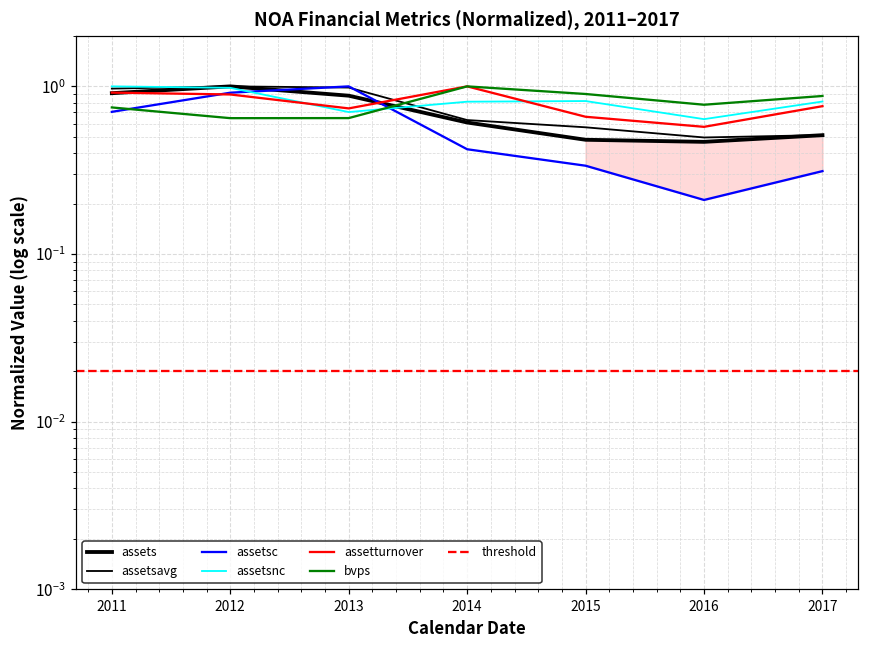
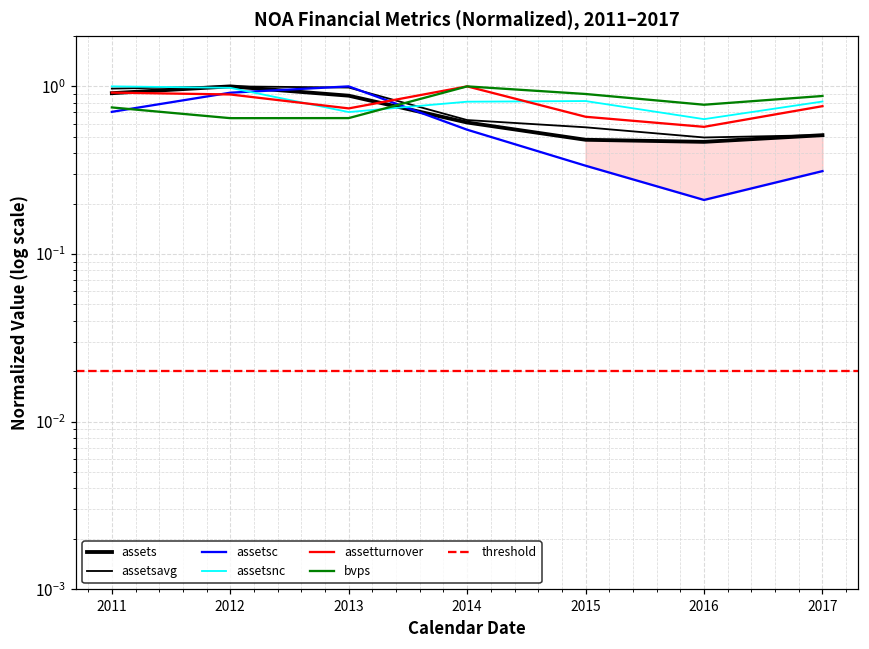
assetsc, 2014: 0.42 -> 0.55
